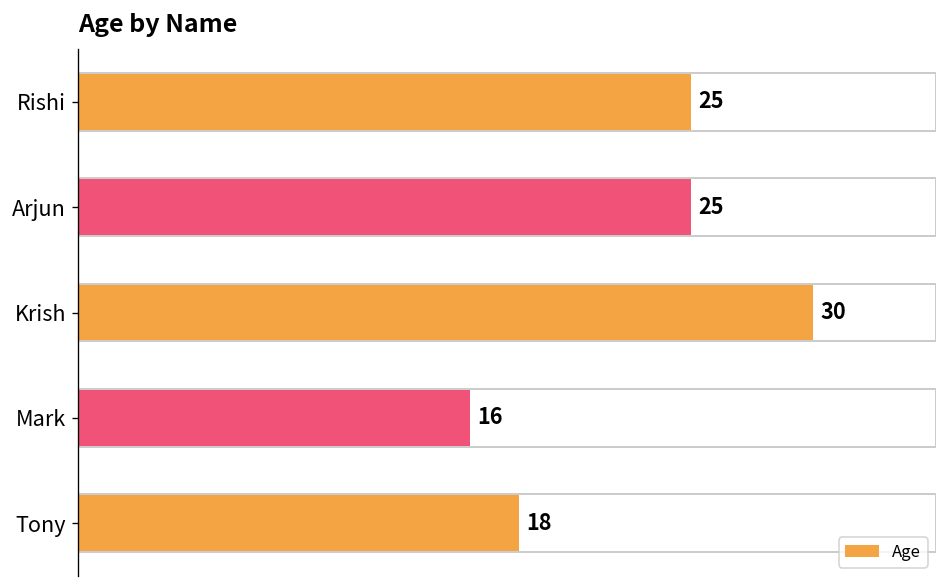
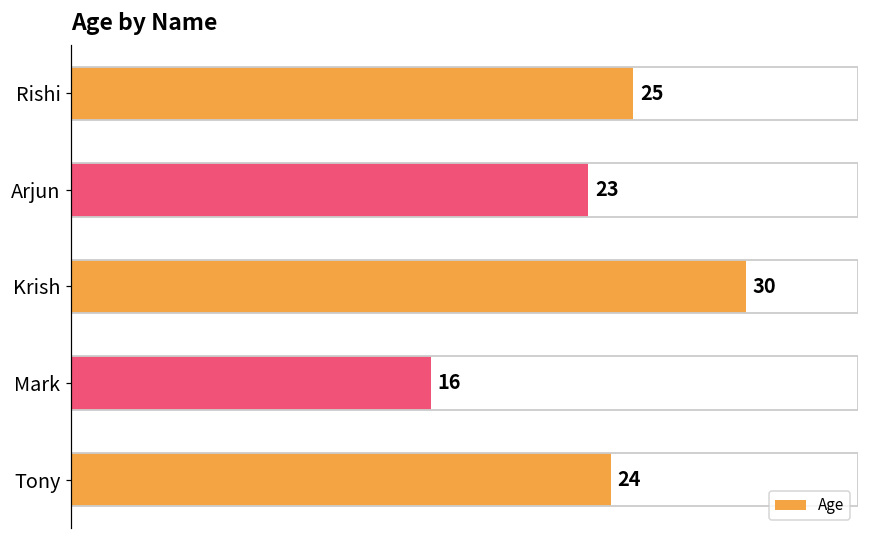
Age, Arjun: 25 -> 23
Age, Tony: 18 -> 24
